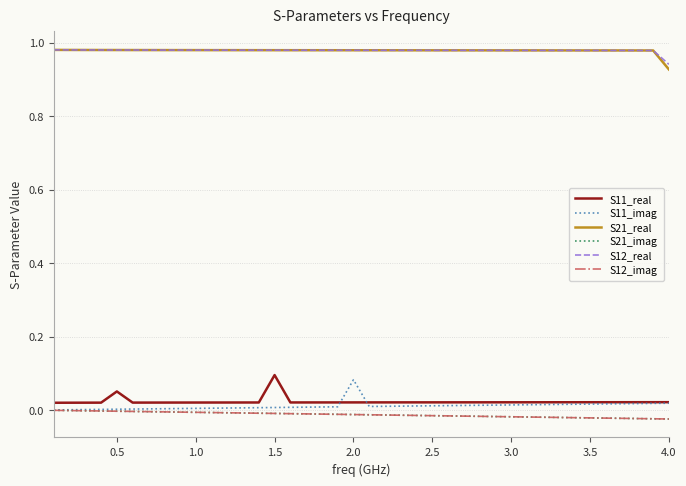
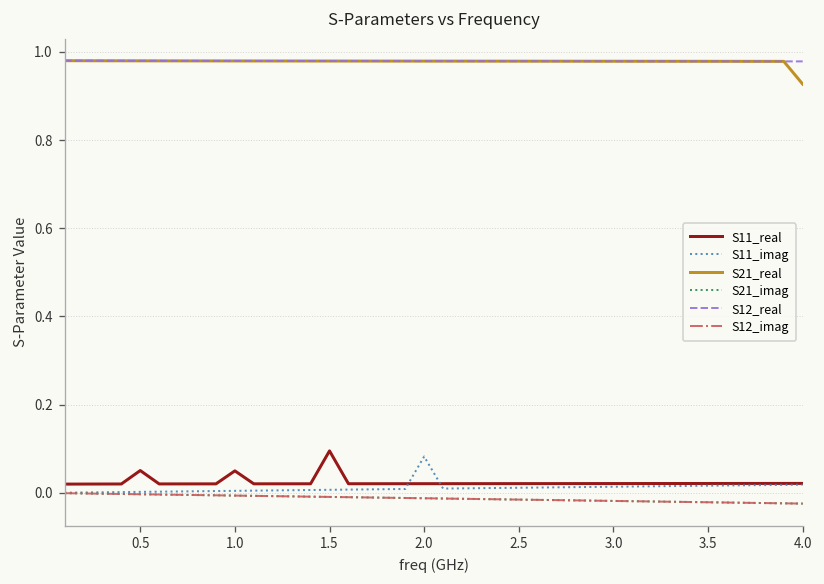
S11_real, 1.0: 0.02 -> 0.05
S12_real, 4.0: 0.94 -> 0.98
